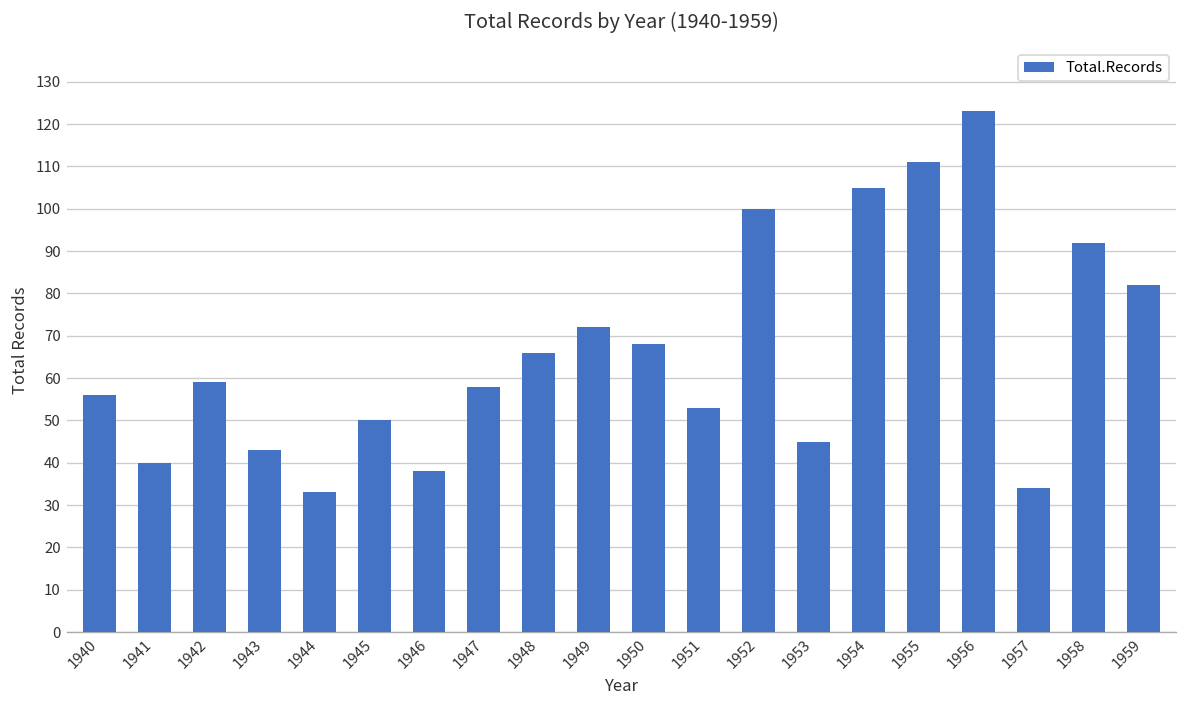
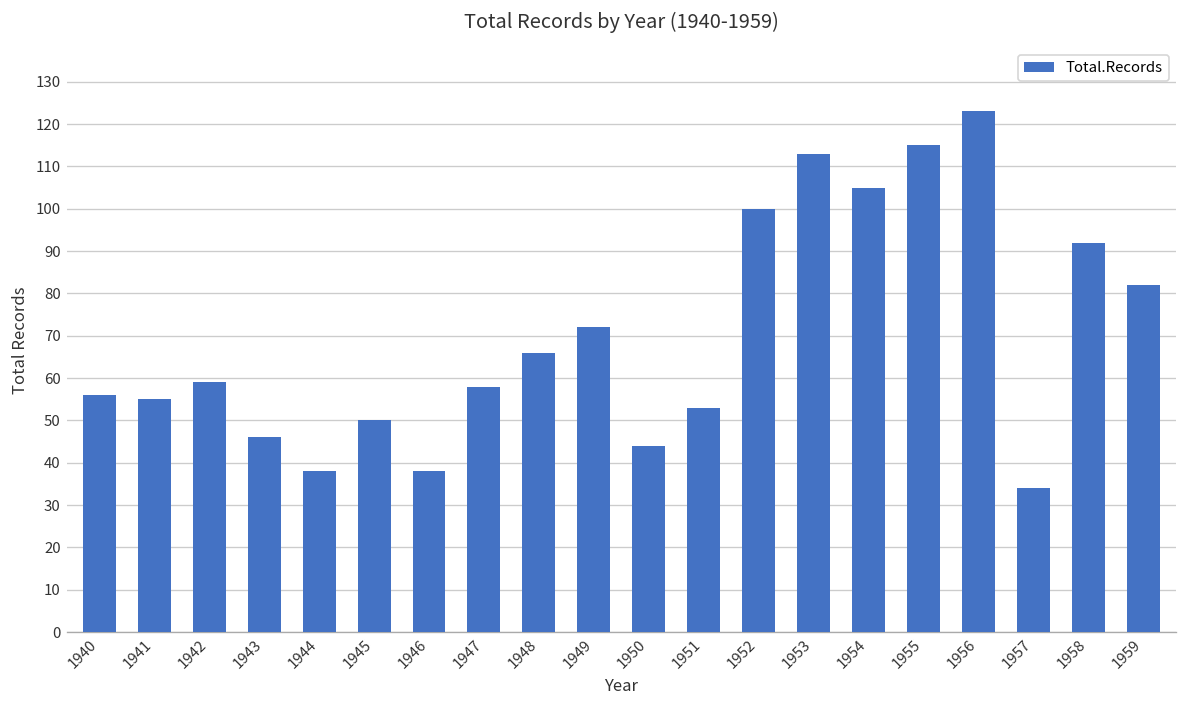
1941: 40 -> 55
1943: 43 -> 46
1944: 33 -> 38
1950: 68 -> 44
1953: 45 -> 113
1955: 111 -> 115
